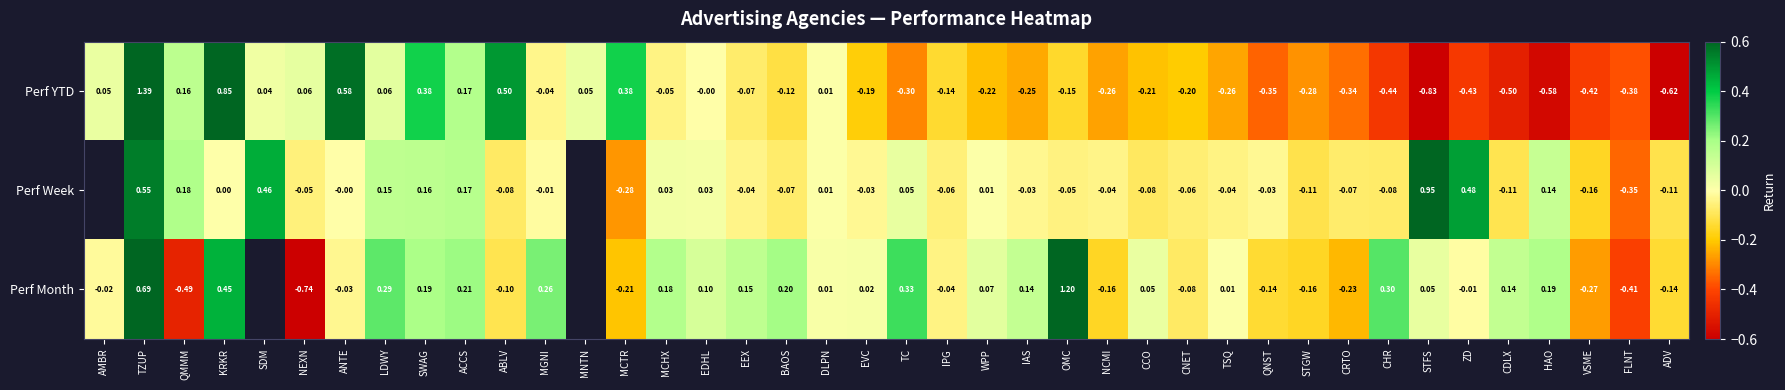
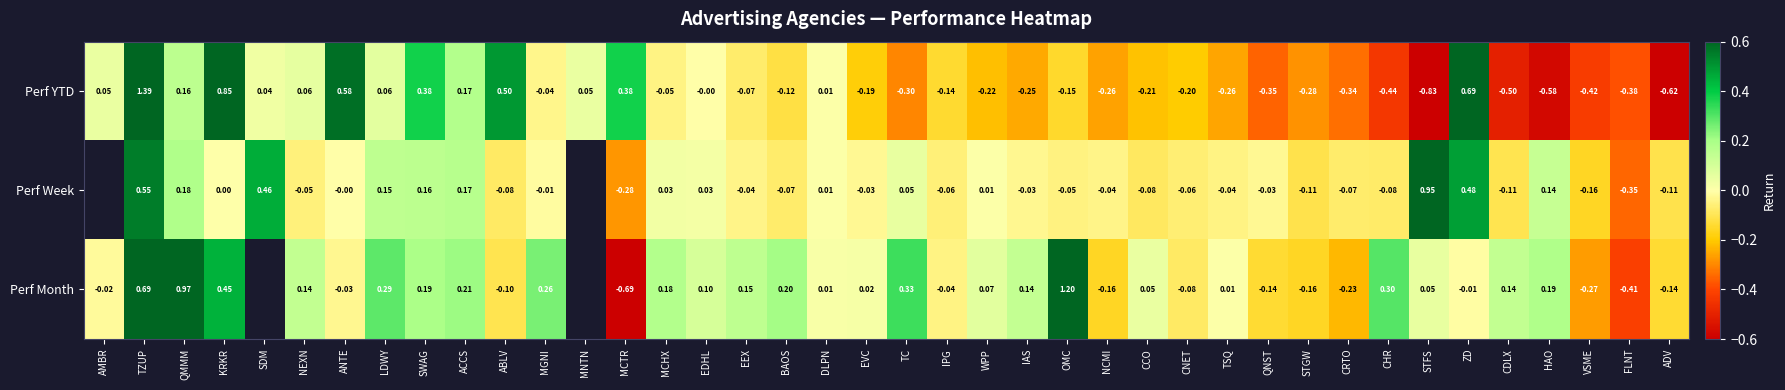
Perf YTD, ZD: -0.43 -> 0.69
Perf Month, QMMM: -0.49 -> 0.97
Perf Month, NEXN: -0.74 -> 0.14
Perf Month, MCTR: -0.21 -> -0.69
